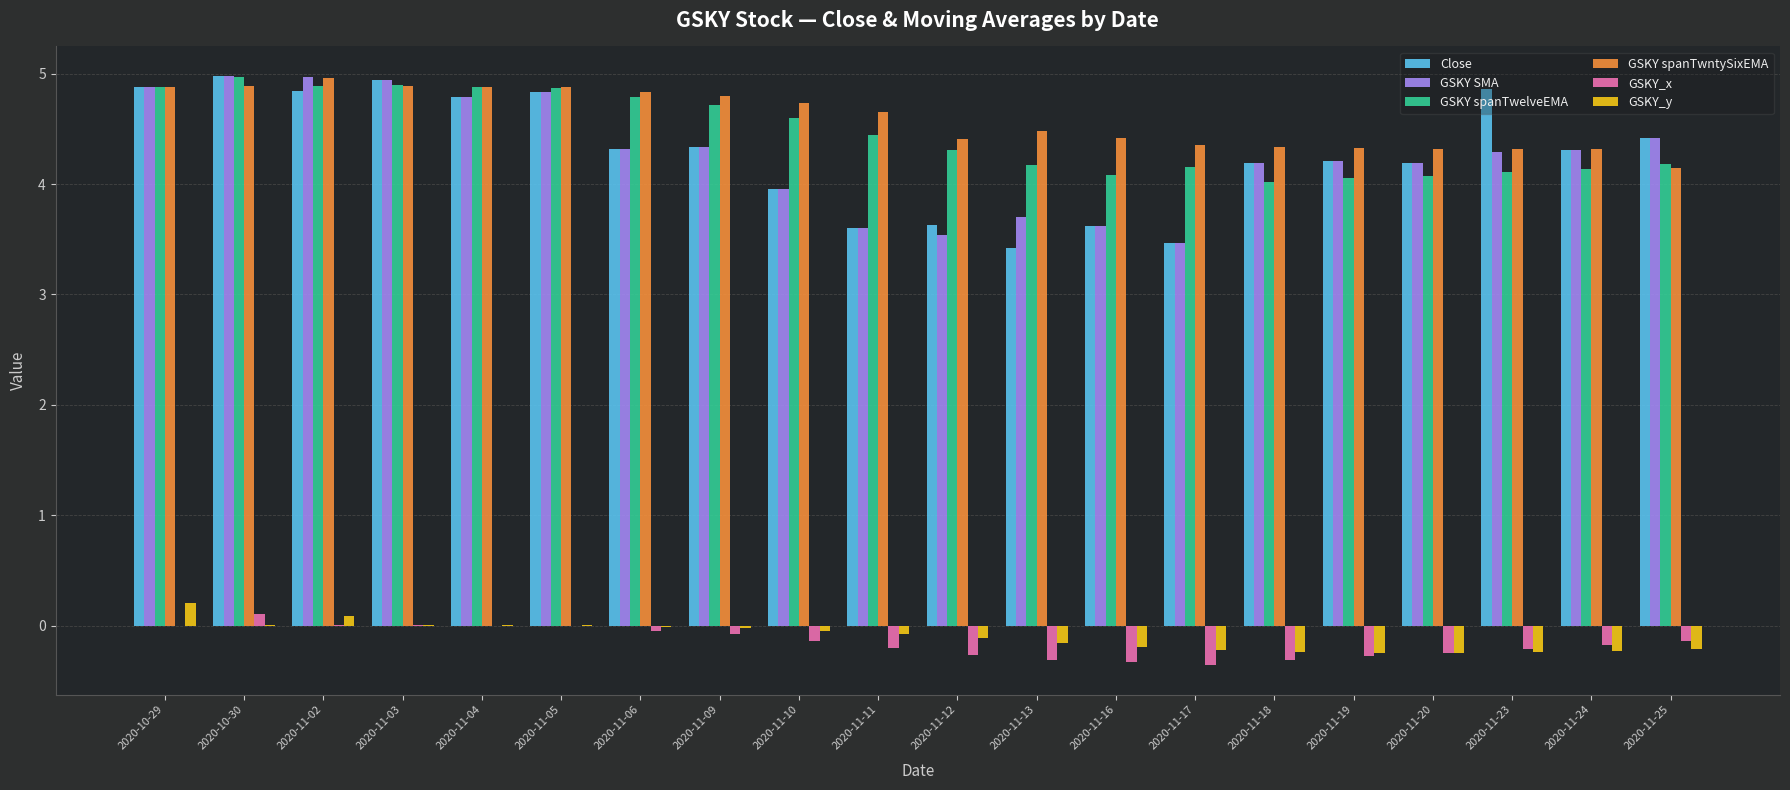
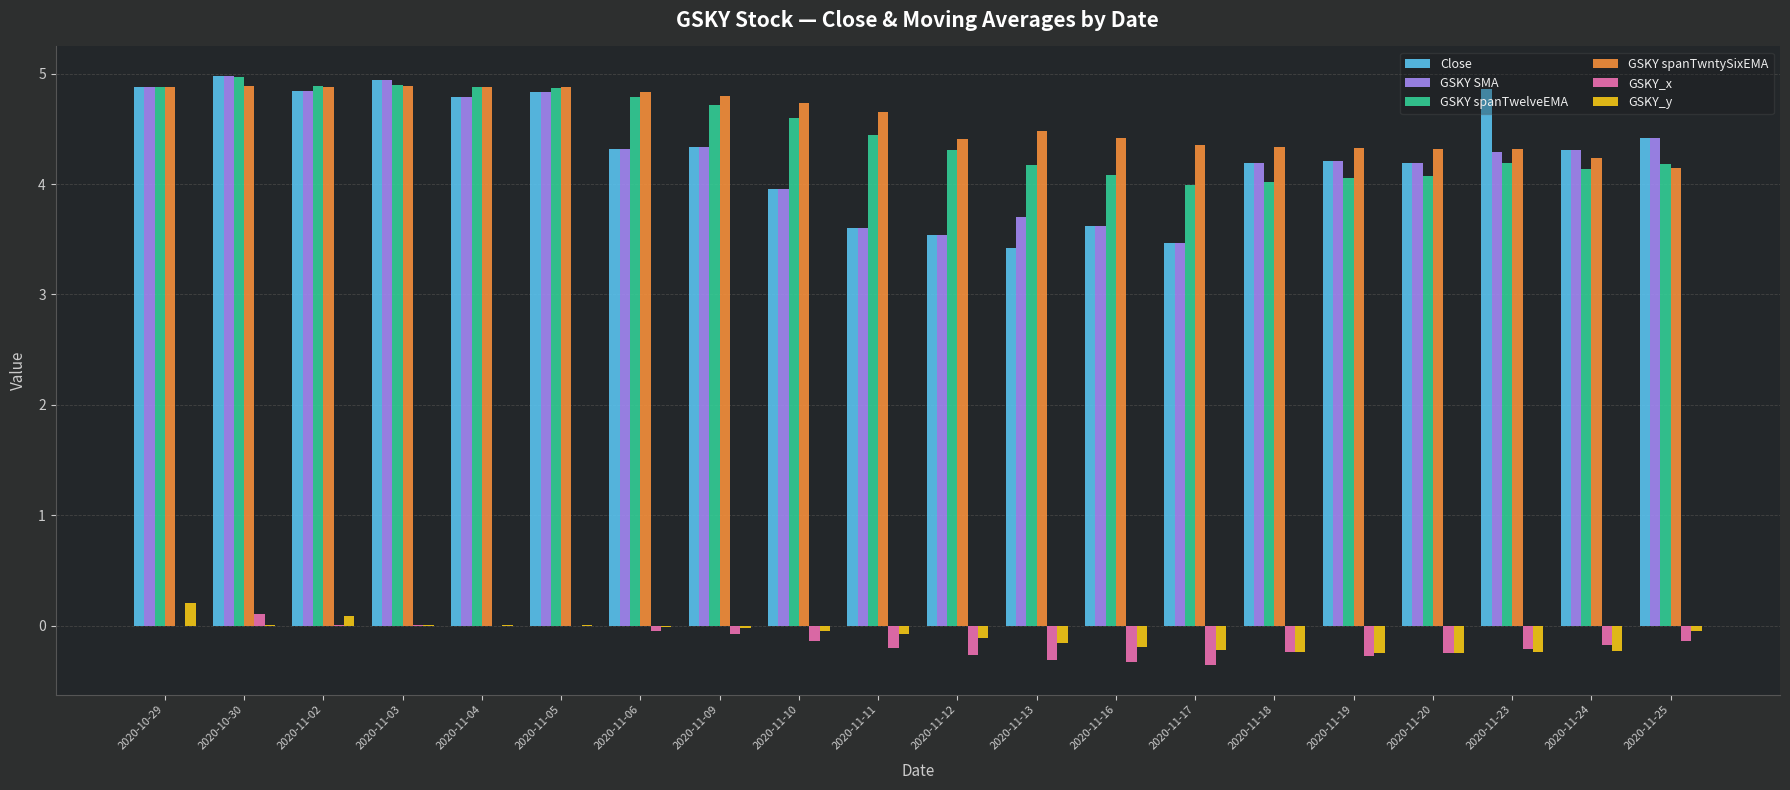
GSKY SMA, 2020-11-02: 4.97 -> 4.84
GSKY spanTwntySixEMA, 2020-11-02: 4.96 -> 4.88
Close, 2020-11-12: 3.63 -> 3.54
GSKY spanTwelveEMA, 2020-11-17: 4.16 -> 3.99
GSKY_x, 2020-11-18: -0.32 -> -0.24
GSKY spanTwelveEMA, 2020-11-23: 4.11 -> 4.19
GSKY spanTwntySixEMA, 2020-11-24: 4.32 -> 4.24
GSKY_y, 2020-11-25: -0.21 -> -0.05
